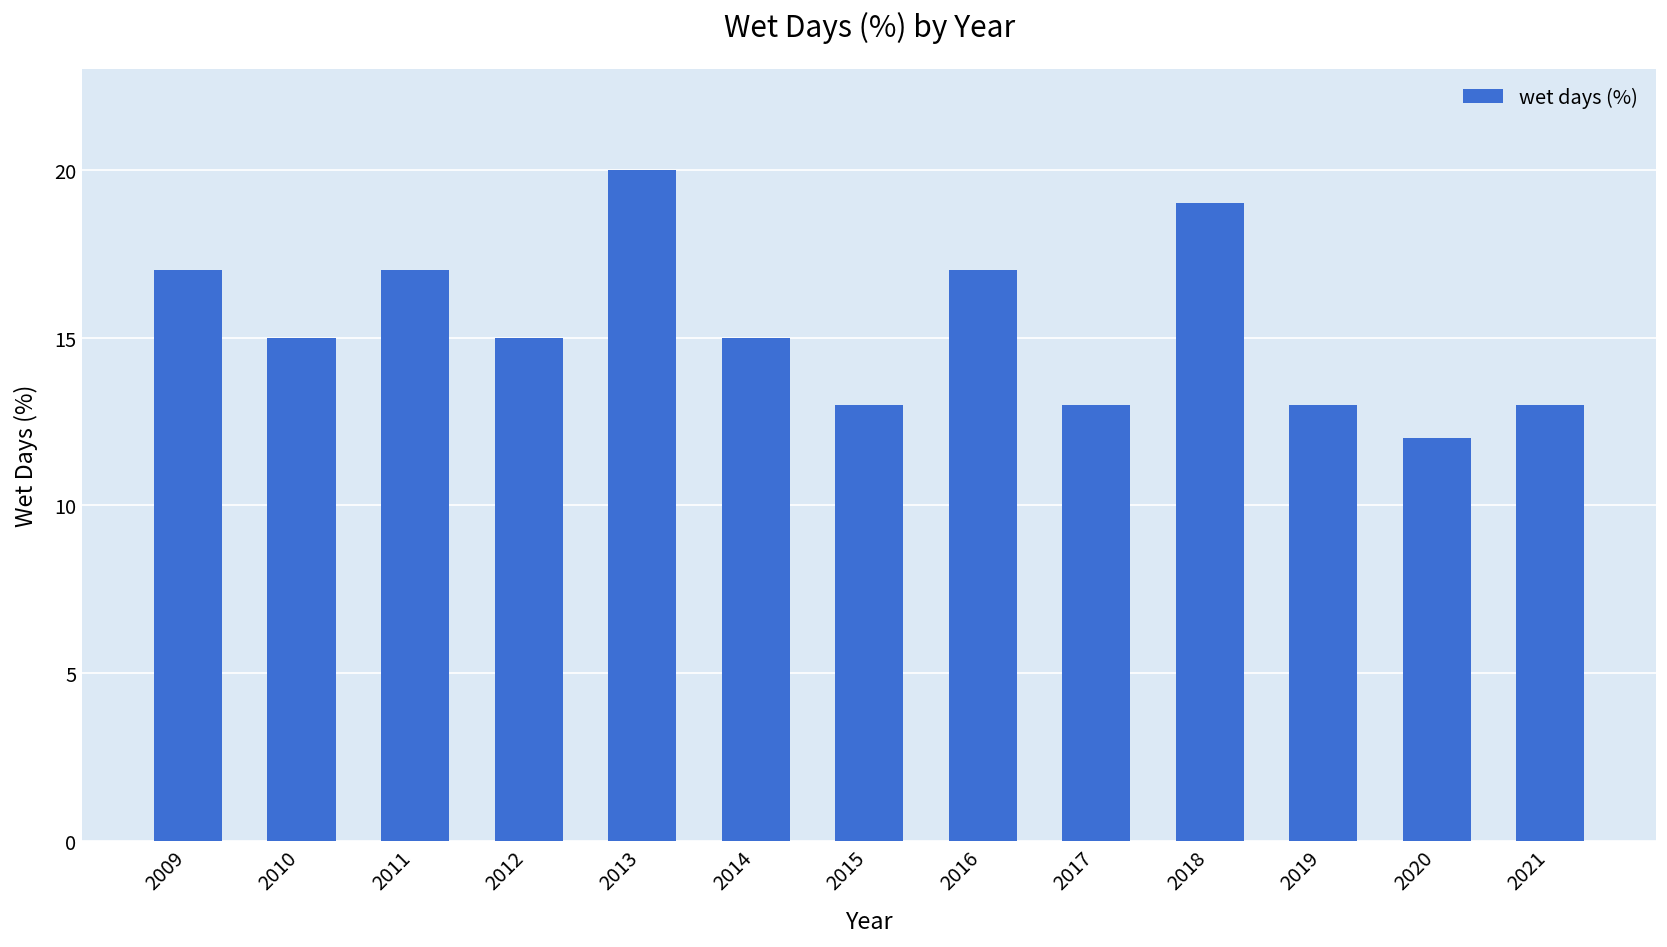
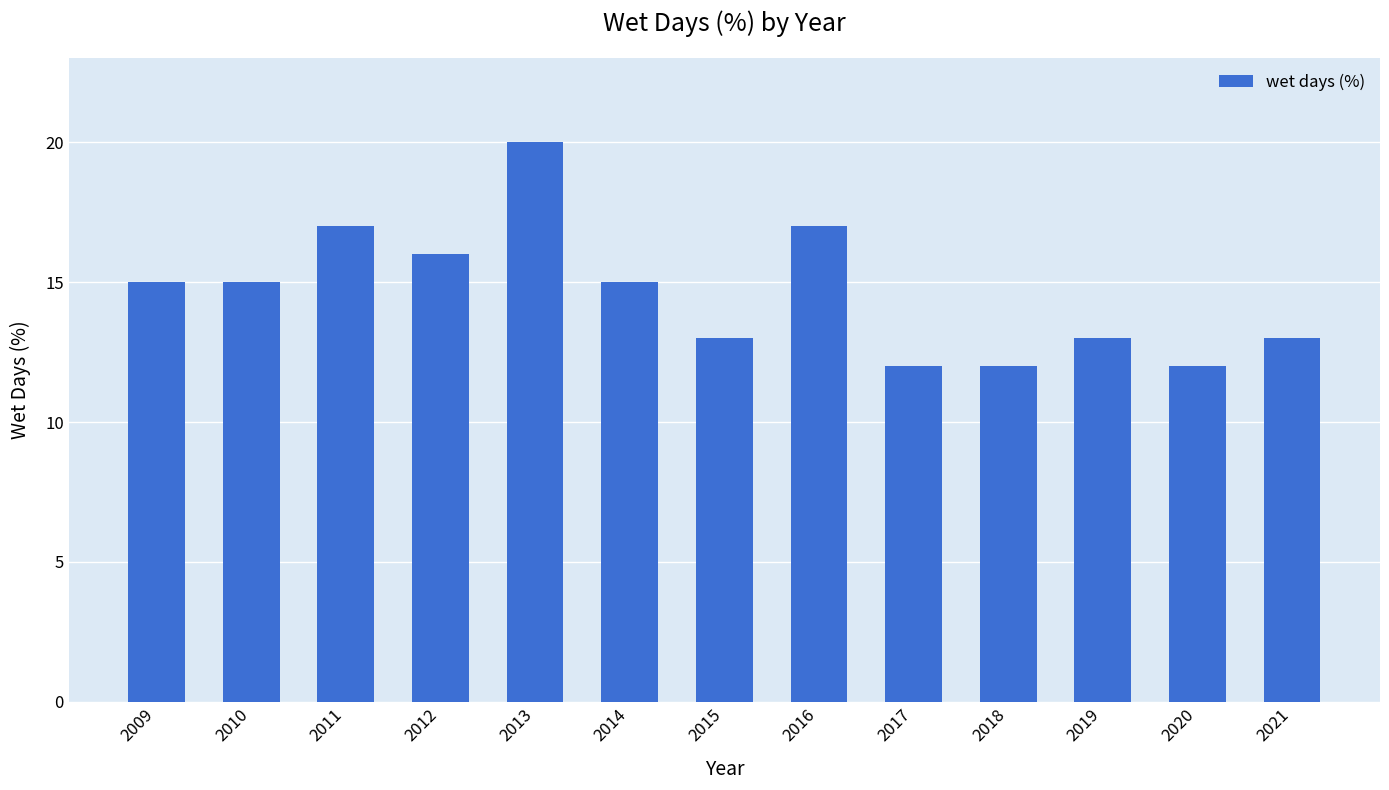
2009: 17 -> 15
2012: 15 -> 16
2017: 13 -> 12
2018: 19 -> 12
